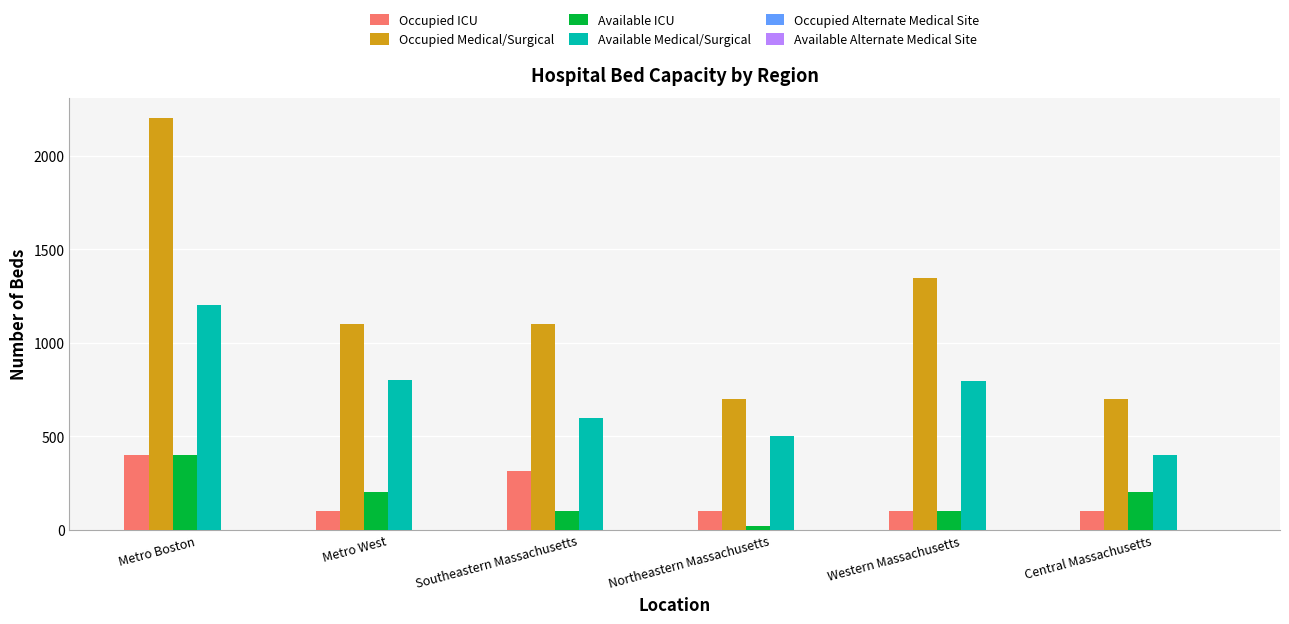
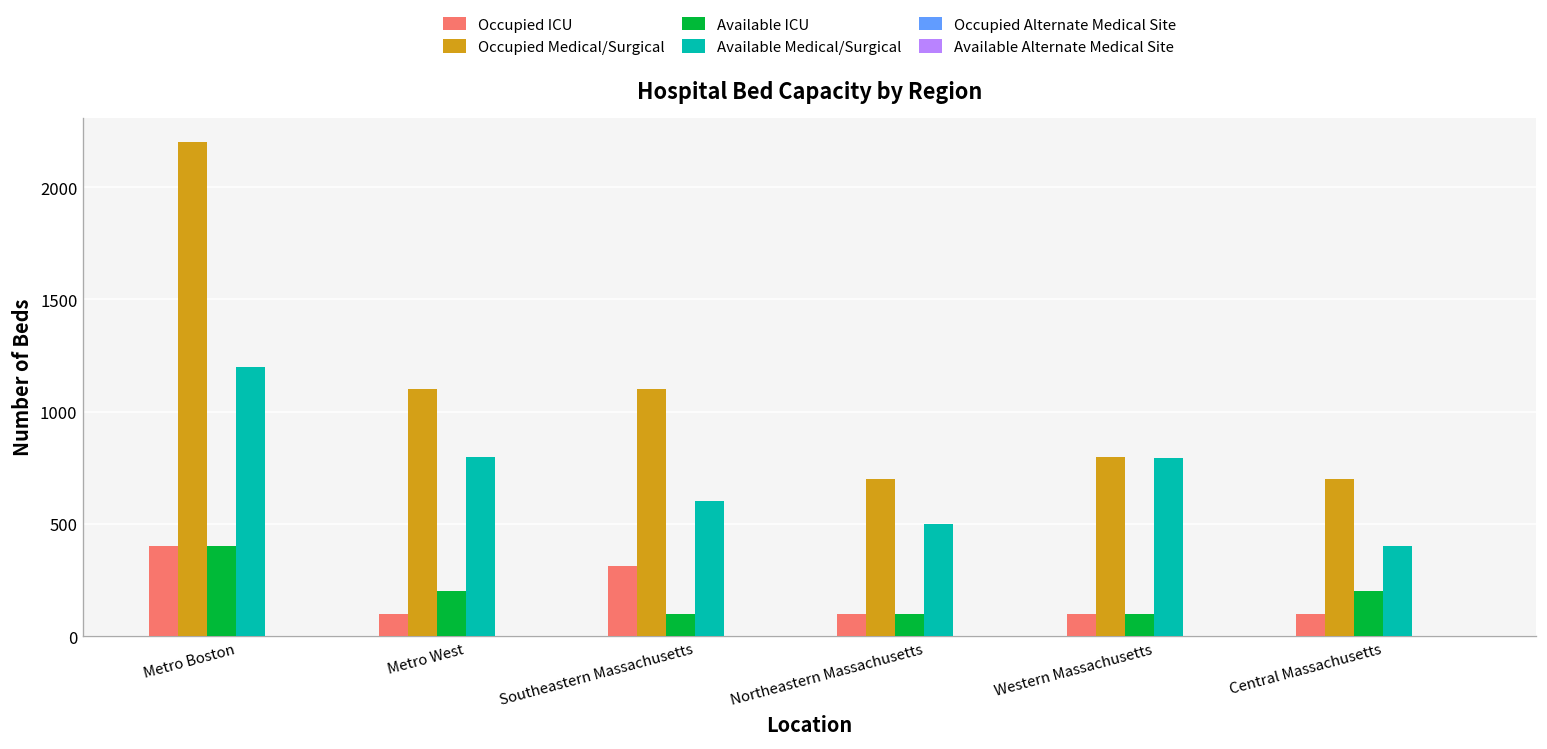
Available ICU, Northeastern Massachusetts: 20 -> 100
Occupied Medical/Surgical, Western Massachusetts: 1350 -> 800
